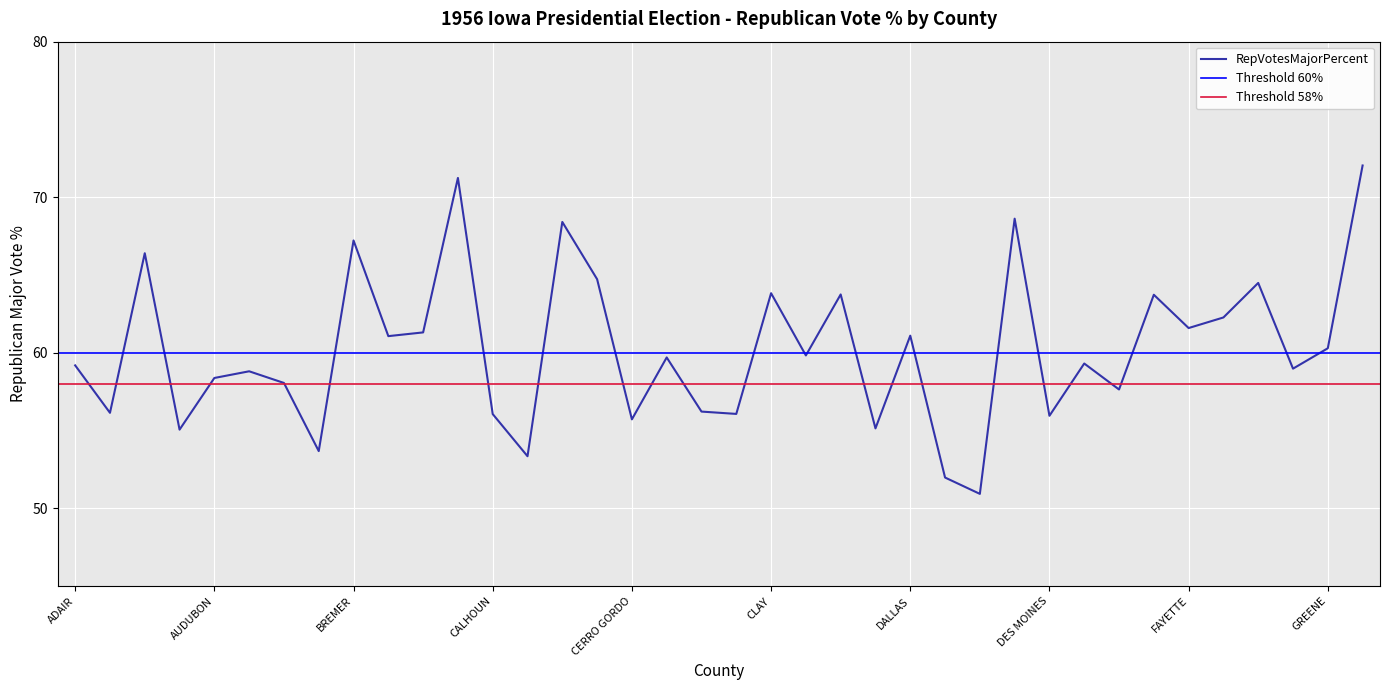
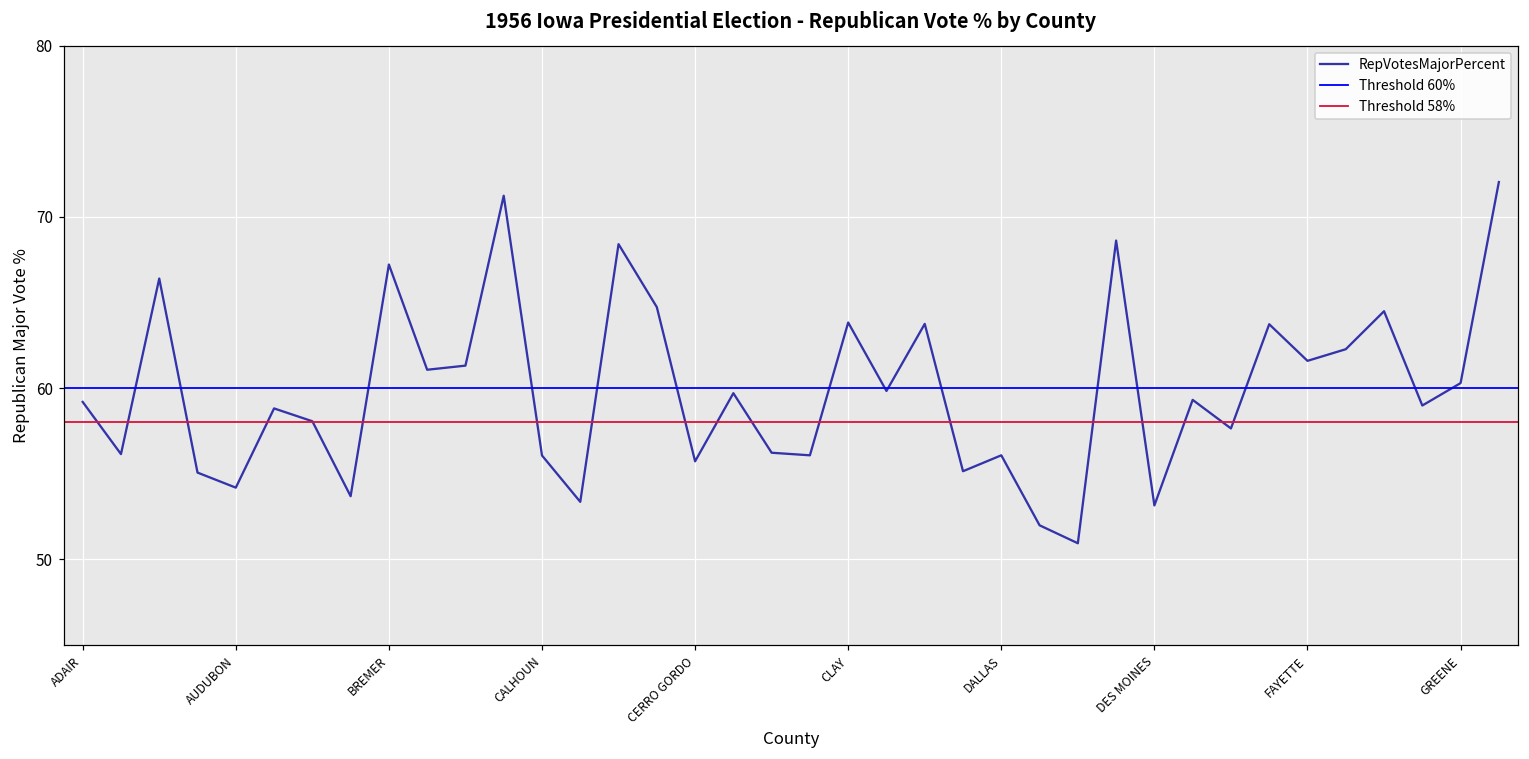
AUDUBON: 58.4 -> 54.2
DALLAS: 61.1 -> 56.1
DES MOINES: 56.0 -> 53.1
